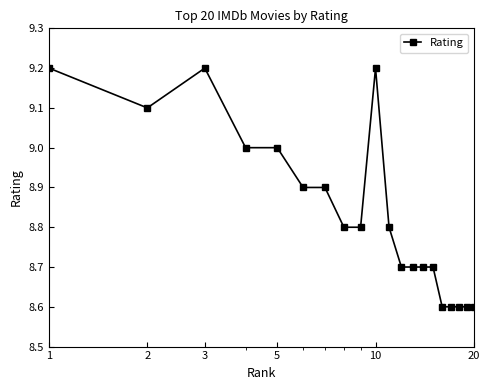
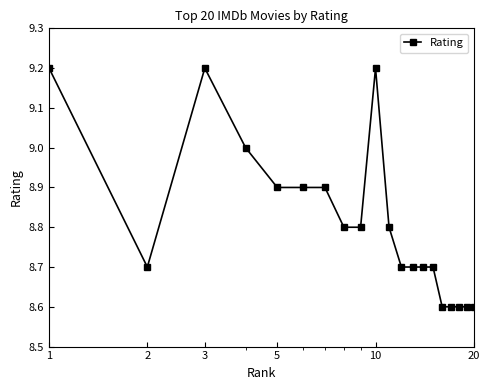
2: 9.1 -> 8.7
5: 9.0 -> 8.9
